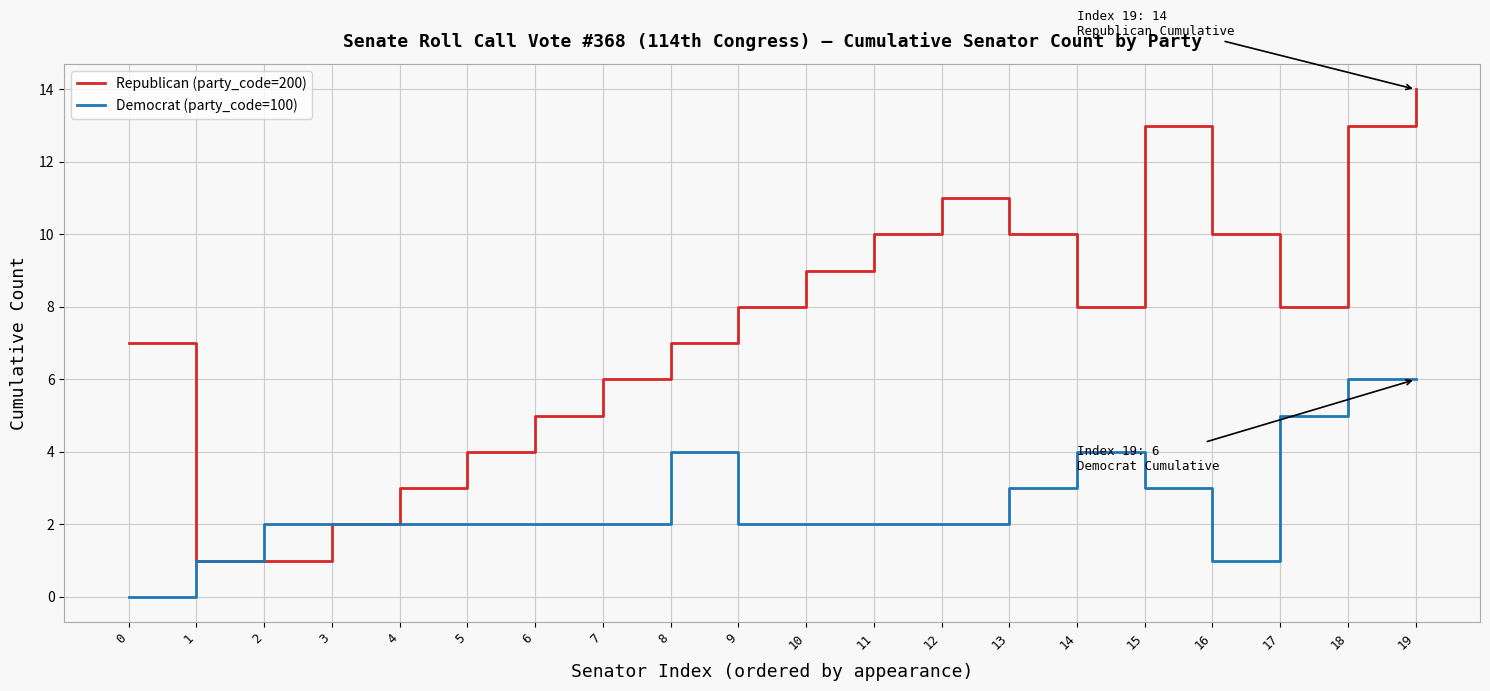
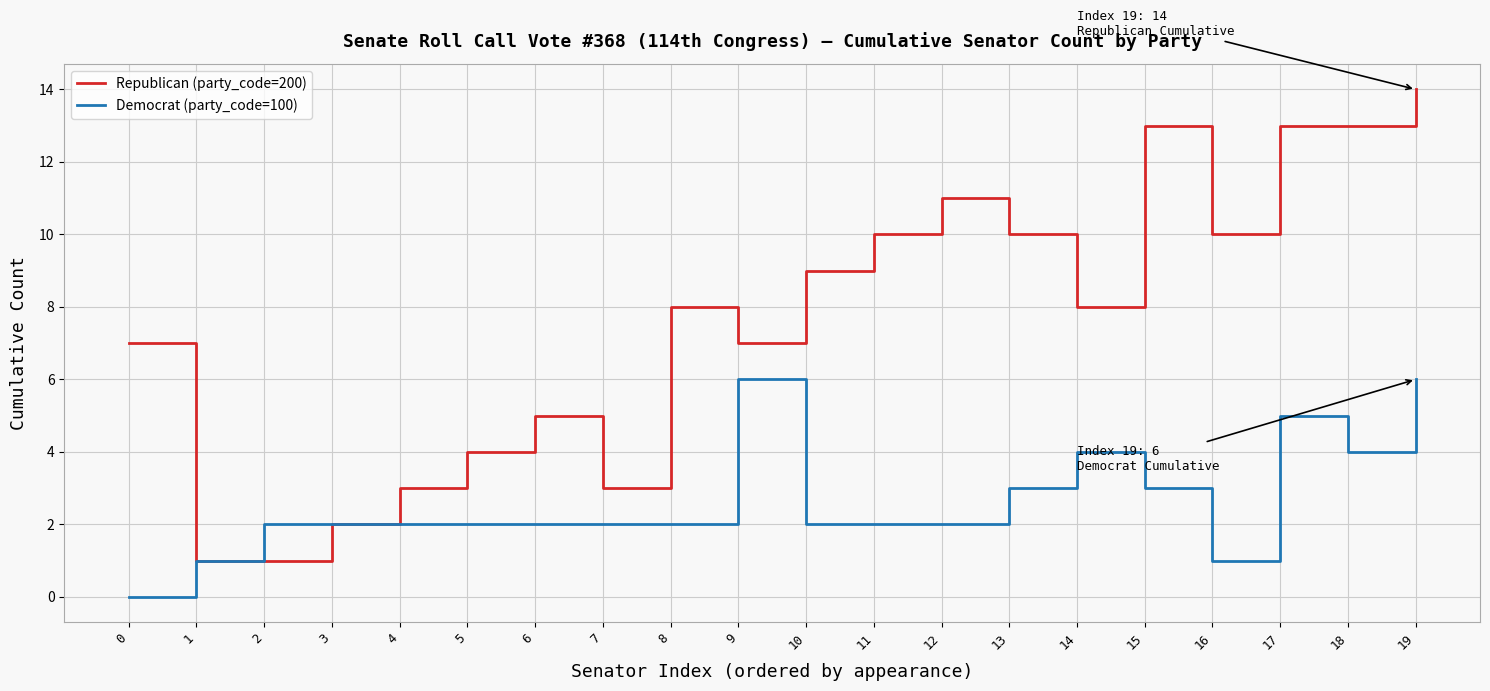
Republican (party_code=200), 7: 6 -> 3
Republican (party_code=200), 8: 7 -> 8
Democrat (party_code=100), 8: 4 -> 2
Republican (party_code=200), 9: 8 -> 7
Democrat (party_code=100), 9: 2 -> 6
Republican (party_code=200), 17: 8 -> 13
Democrat (party_code=100), 18: 6 -> 4
